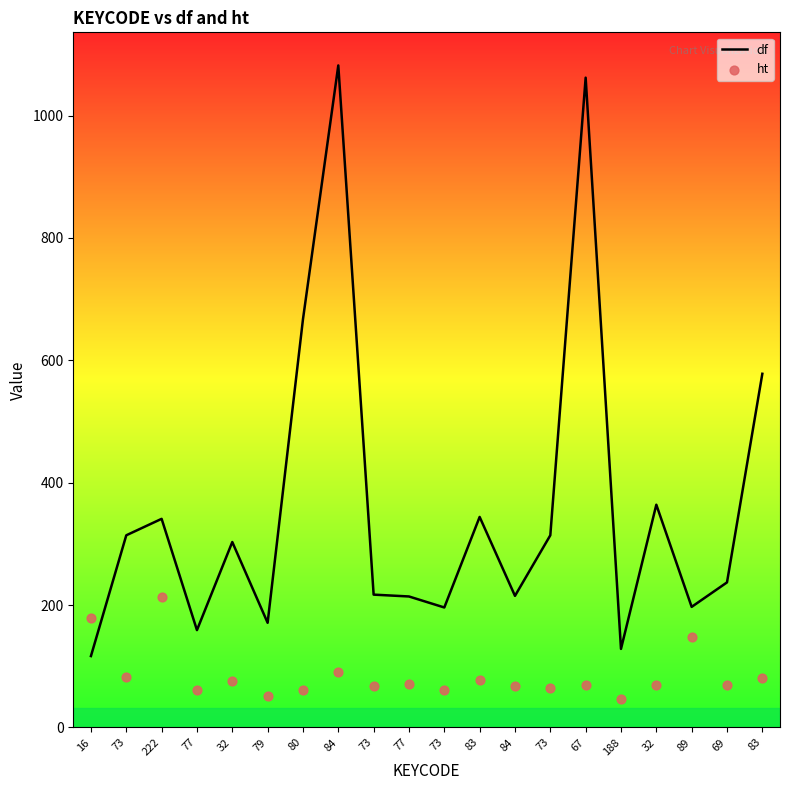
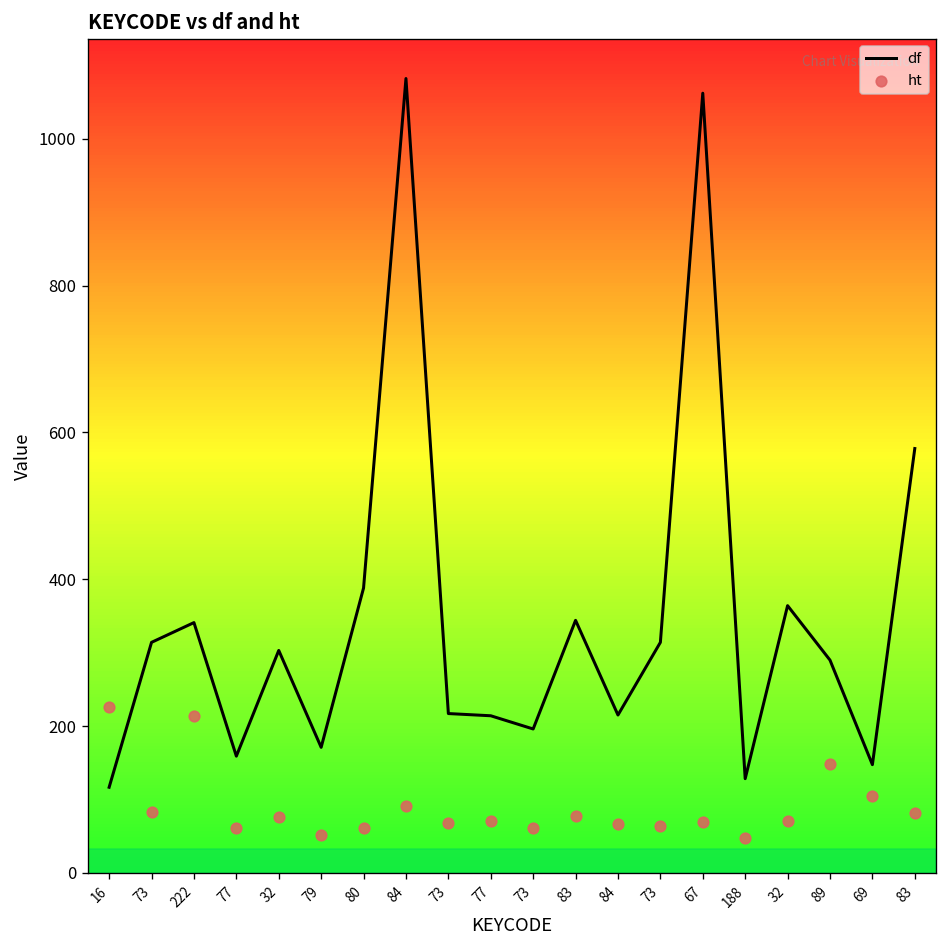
ht, 16: 180 -> 230
df, 80: 670 -> 390
df, 89: 200 -> 290
df, 69: 240 -> 150
ht, 69: 70 -> 110
